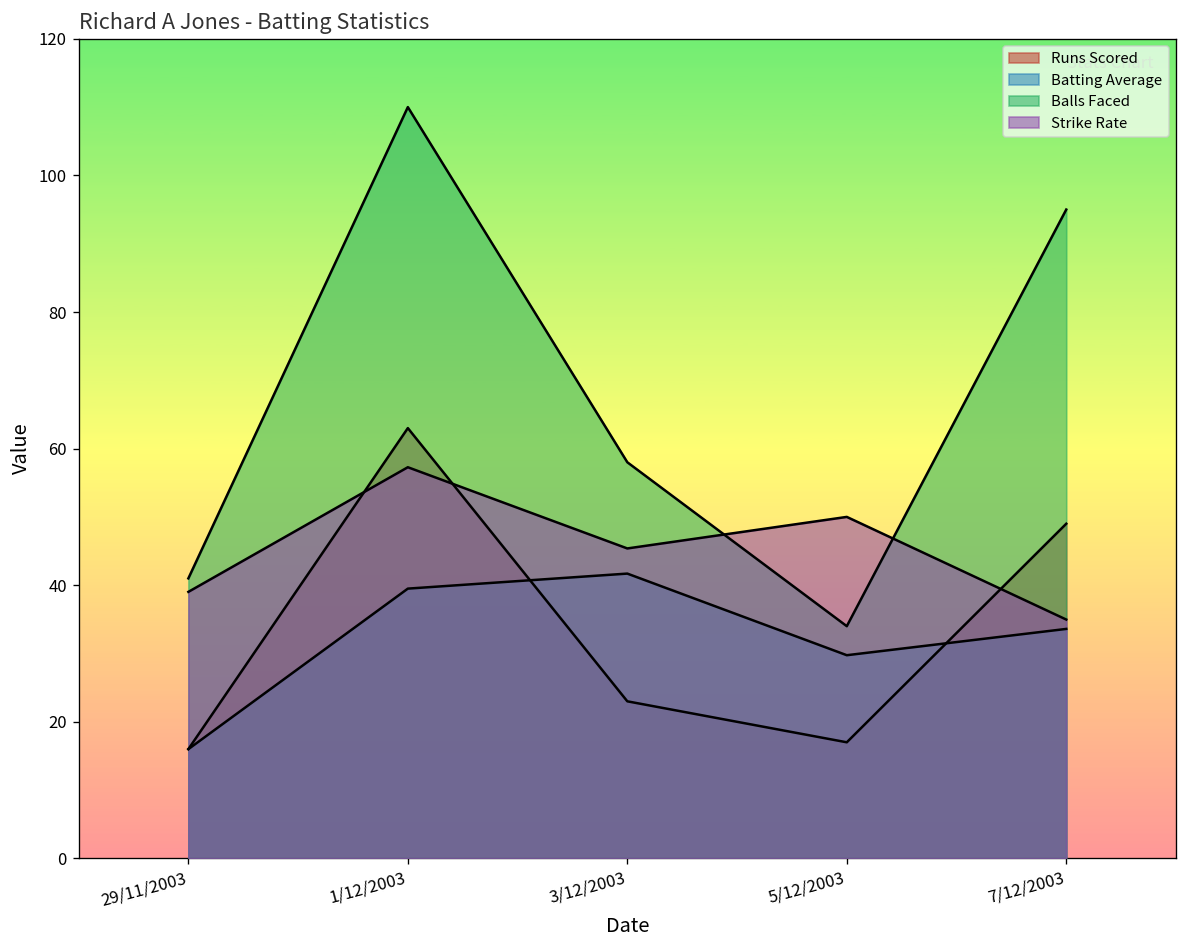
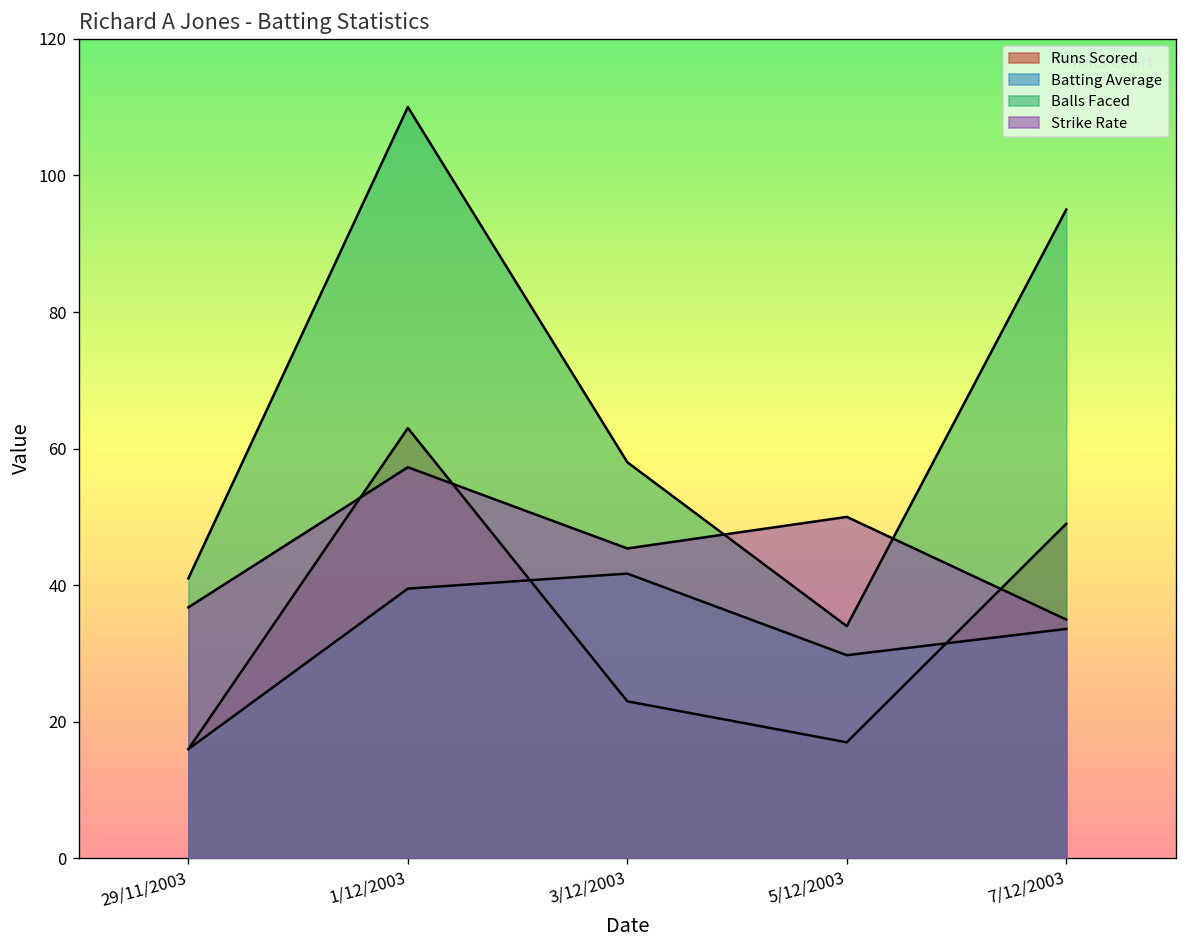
Strike Rate, 29/11/2003: 39 -> 37
